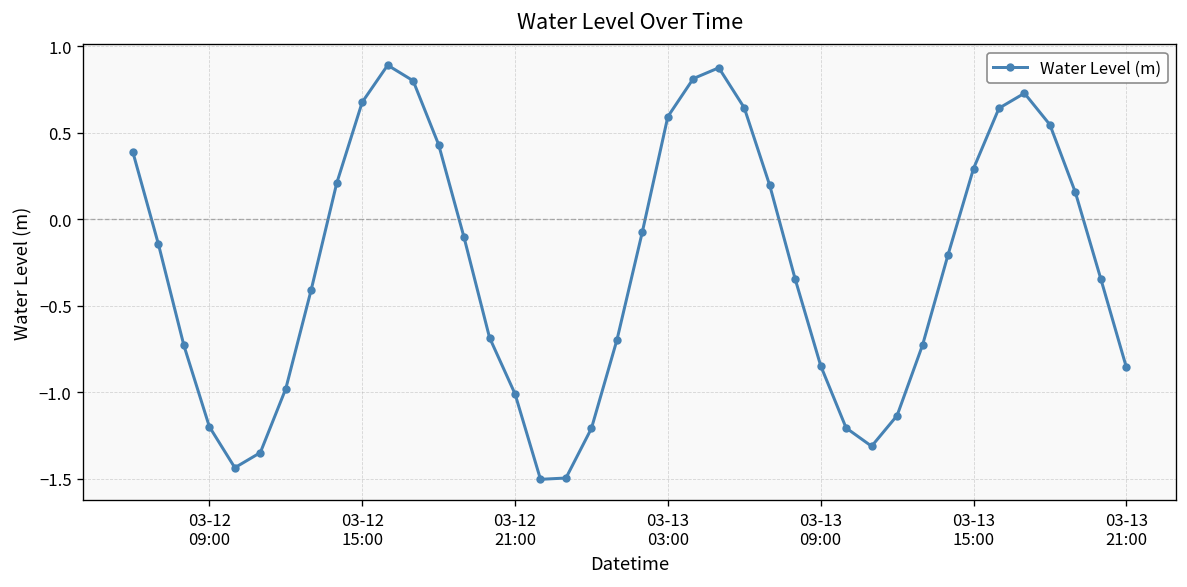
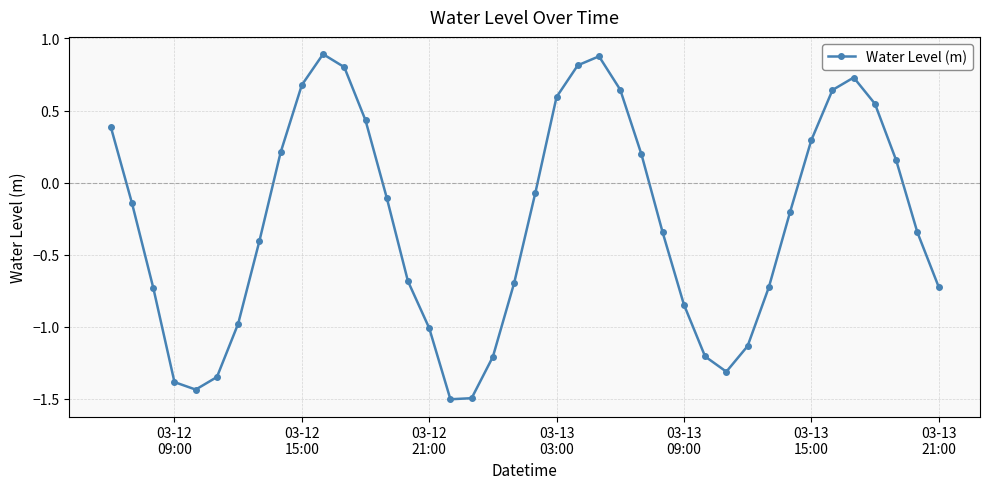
03-12 09:00: -1.20 -> -1.38
03-13 21:00: -0.85 -> -0.72
